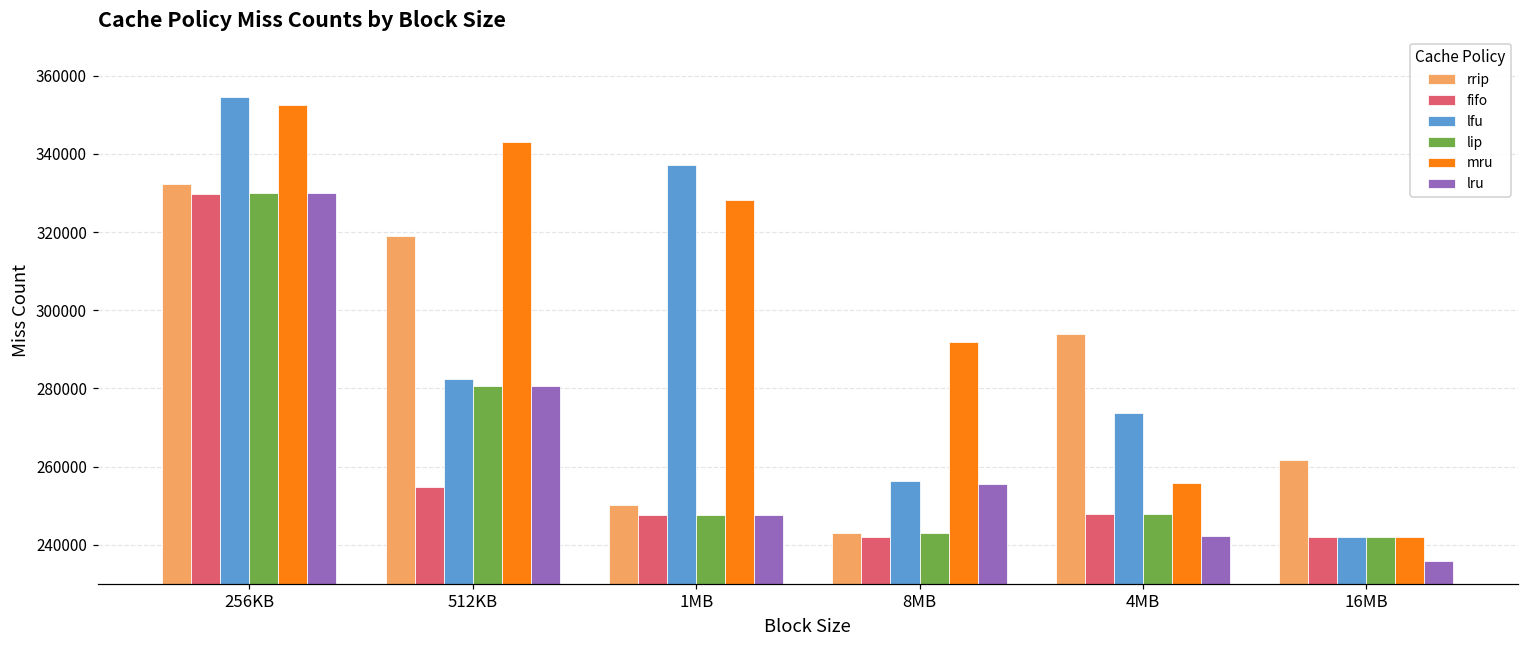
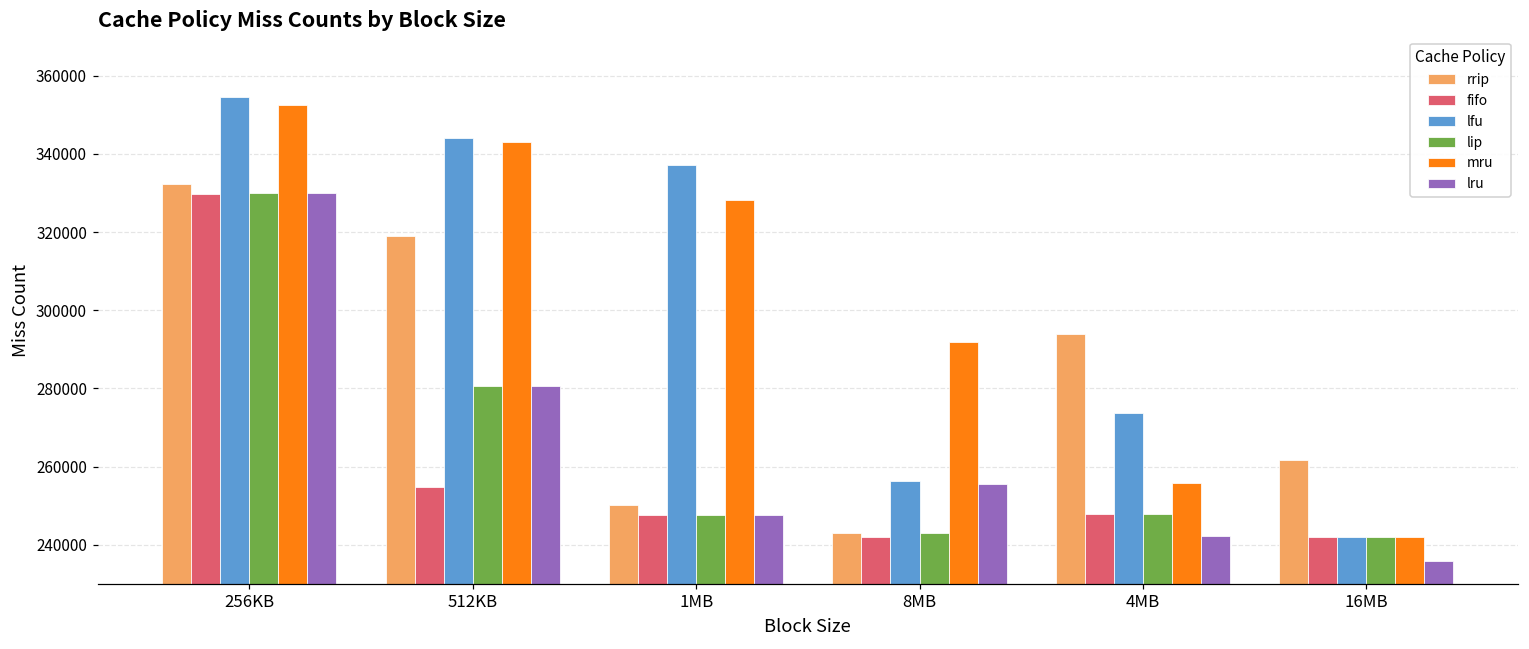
lfu, 512KB: 282000 -> 344000
